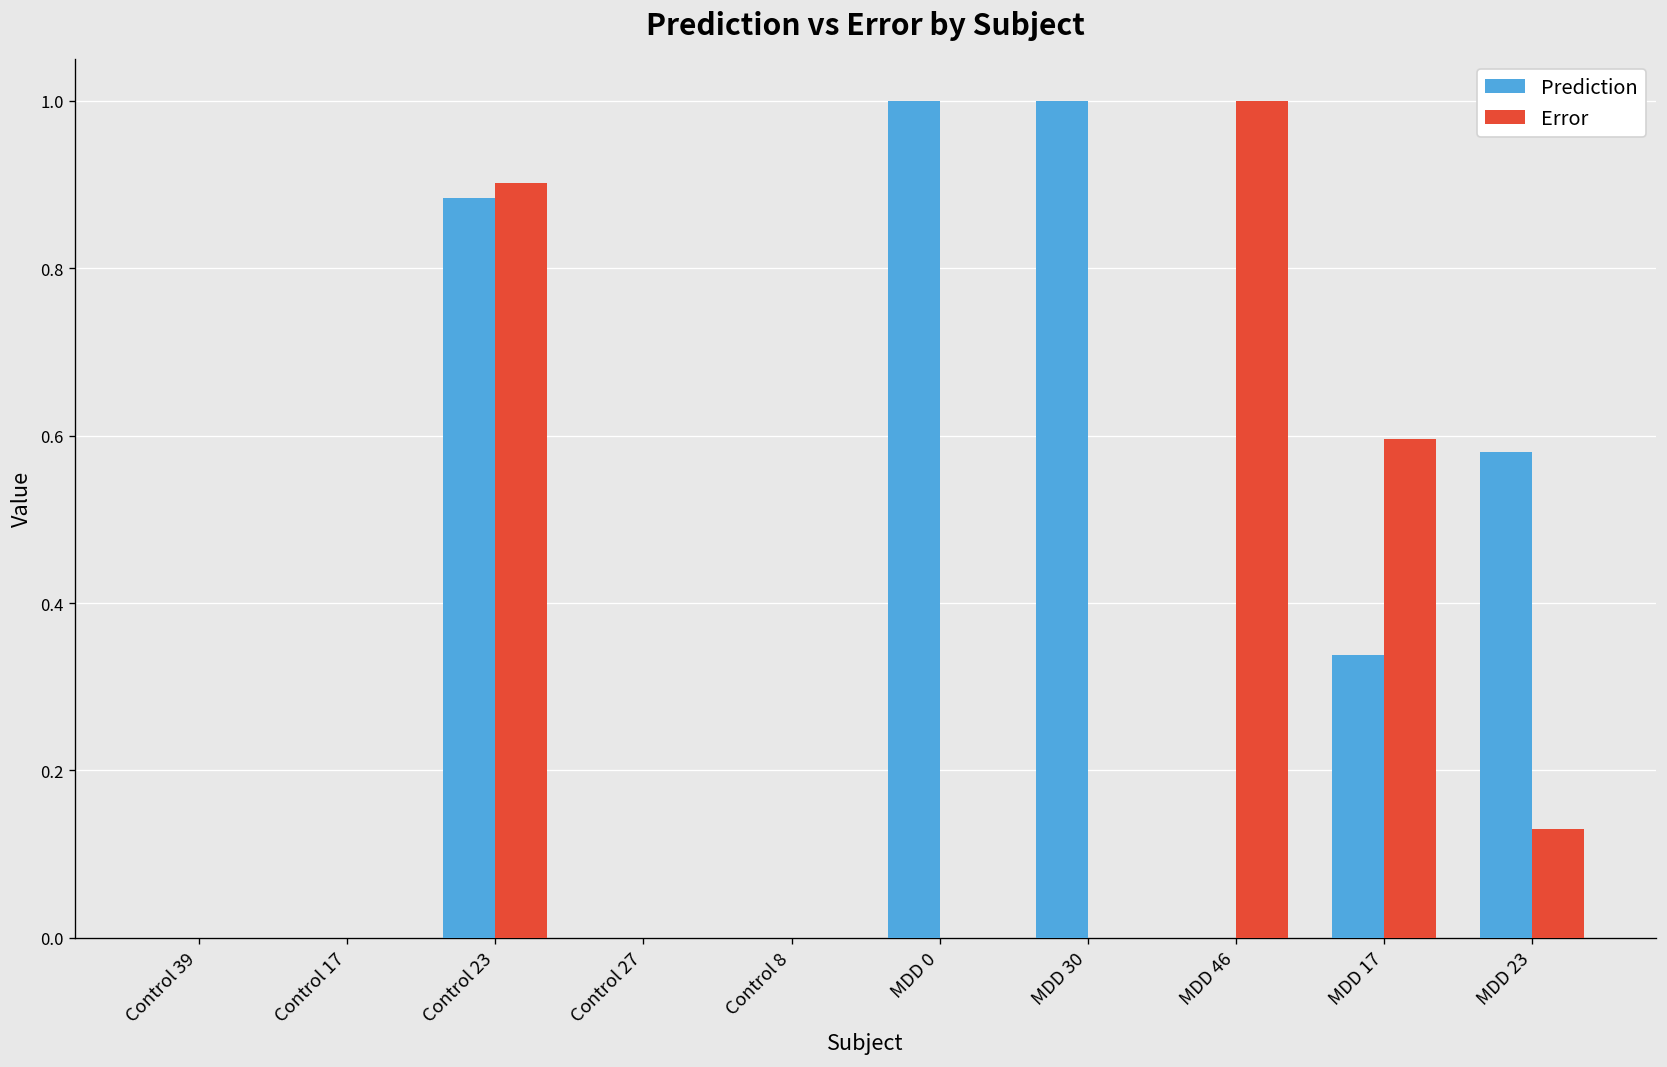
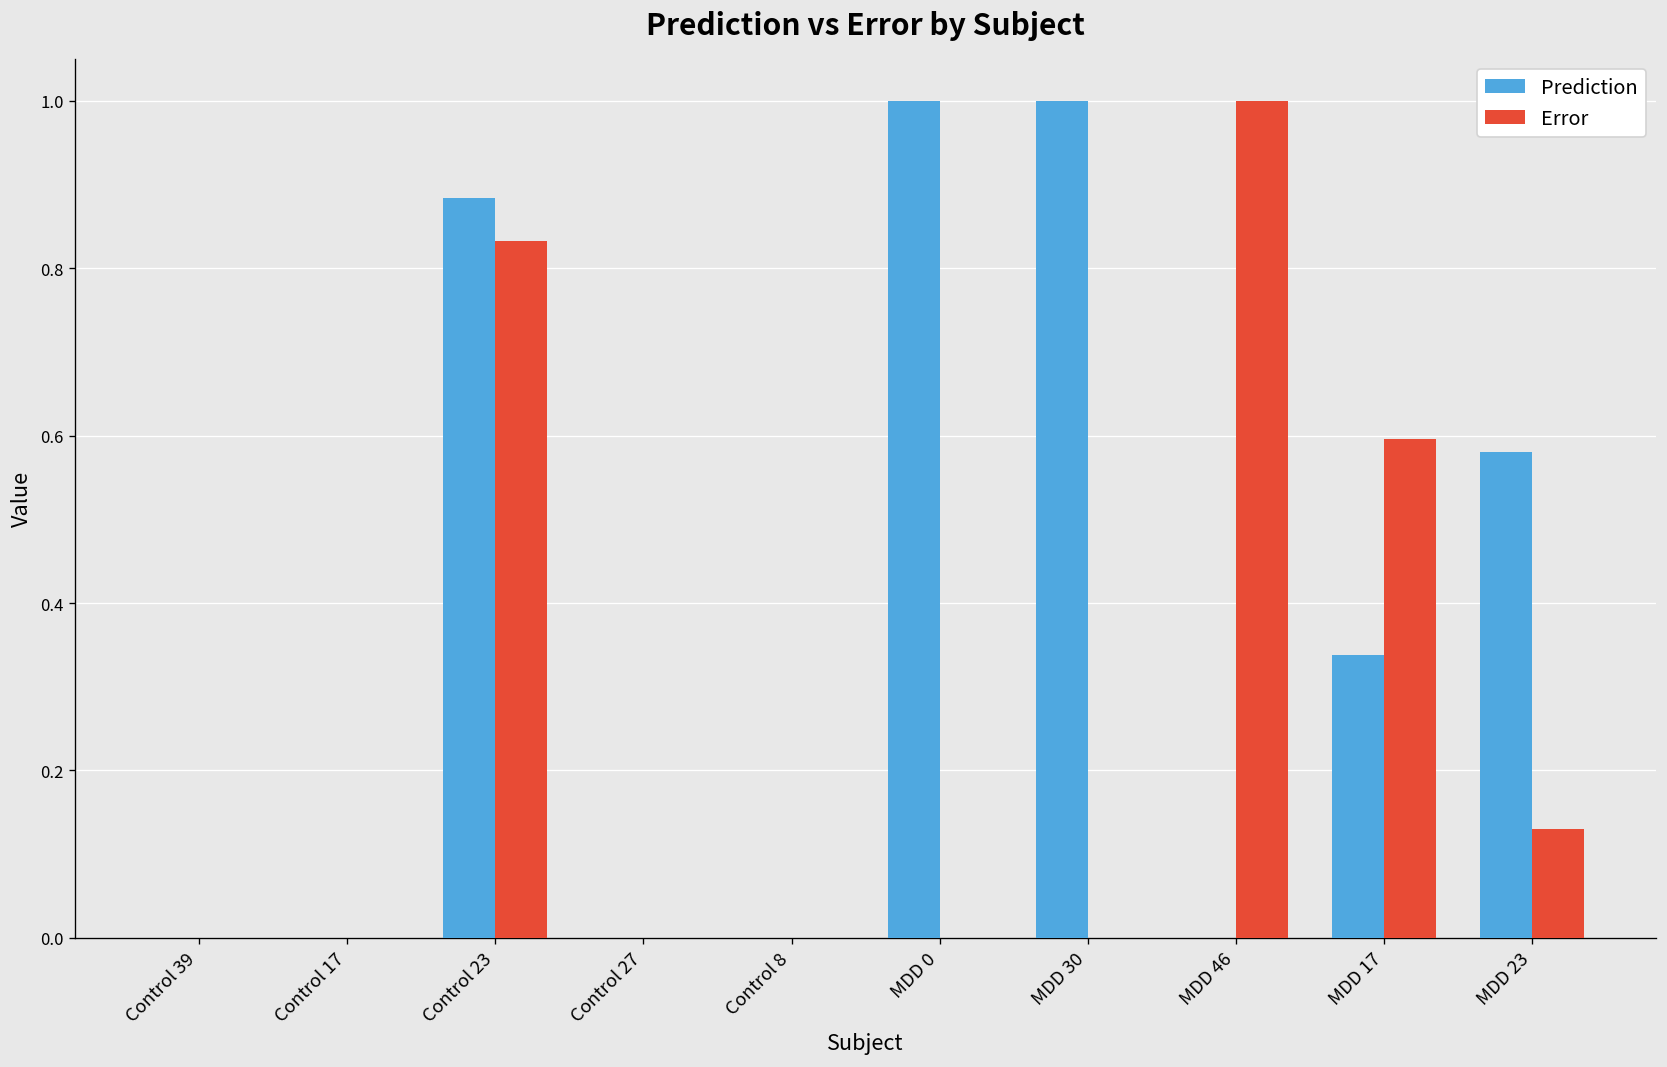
Error, Control 23: 0.90 -> 0.83
